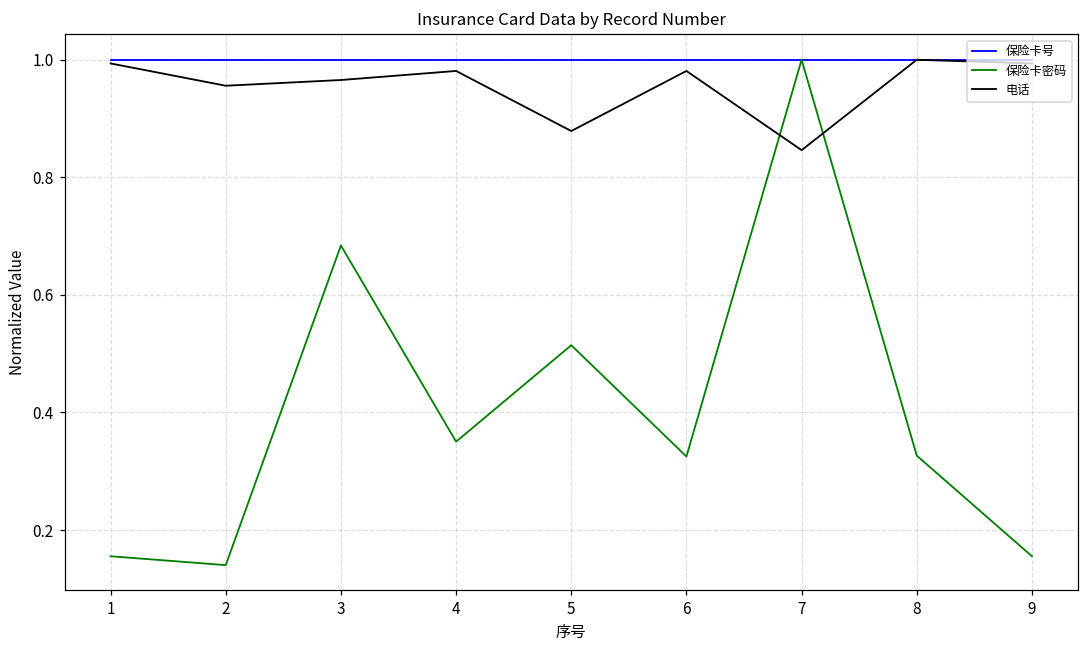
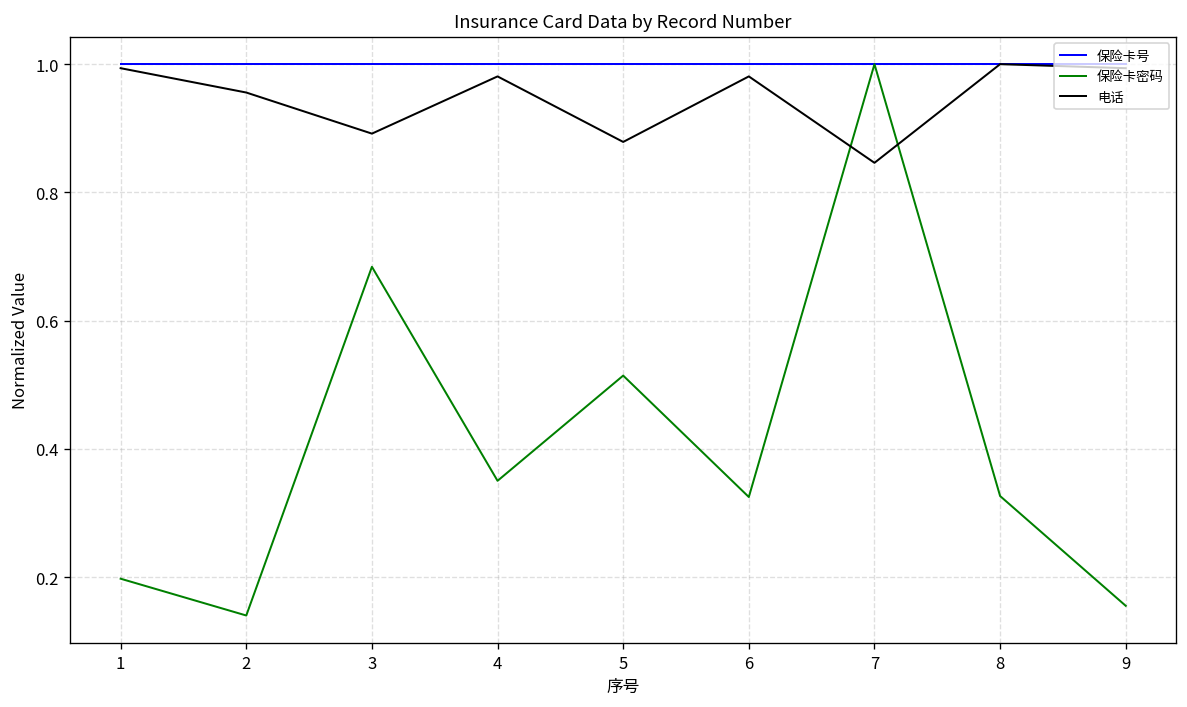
保险卡密码, 1: 0.16 -> 0.20
电话, 3: 0.97 -> 0.89
